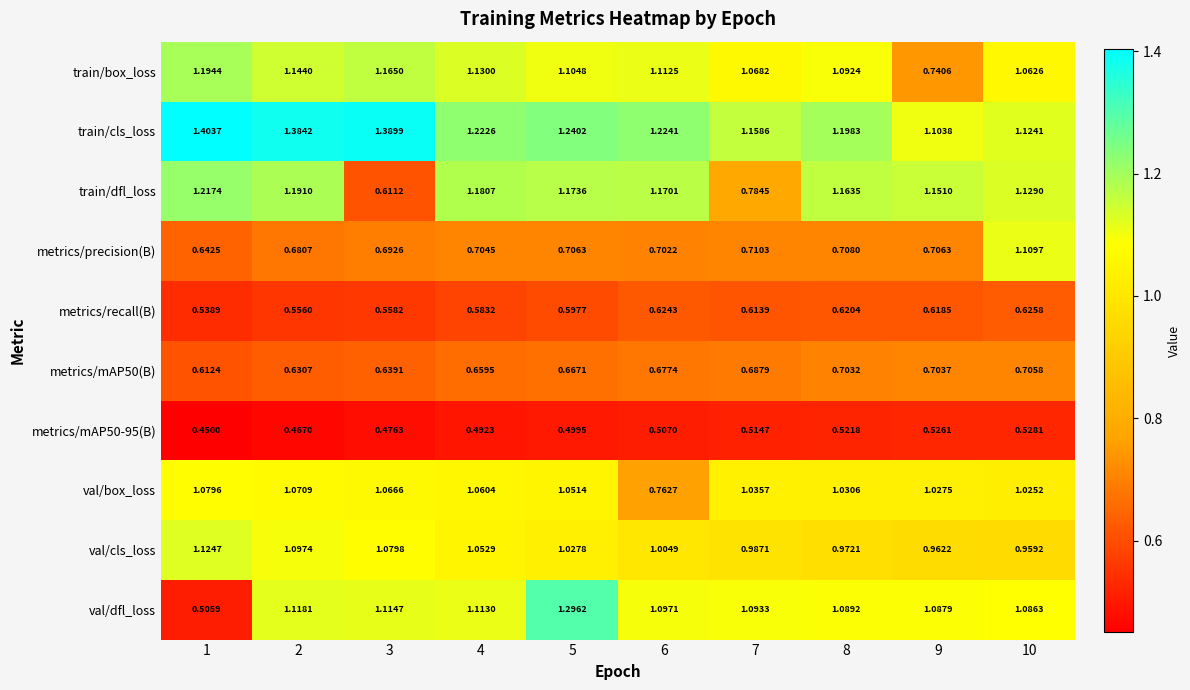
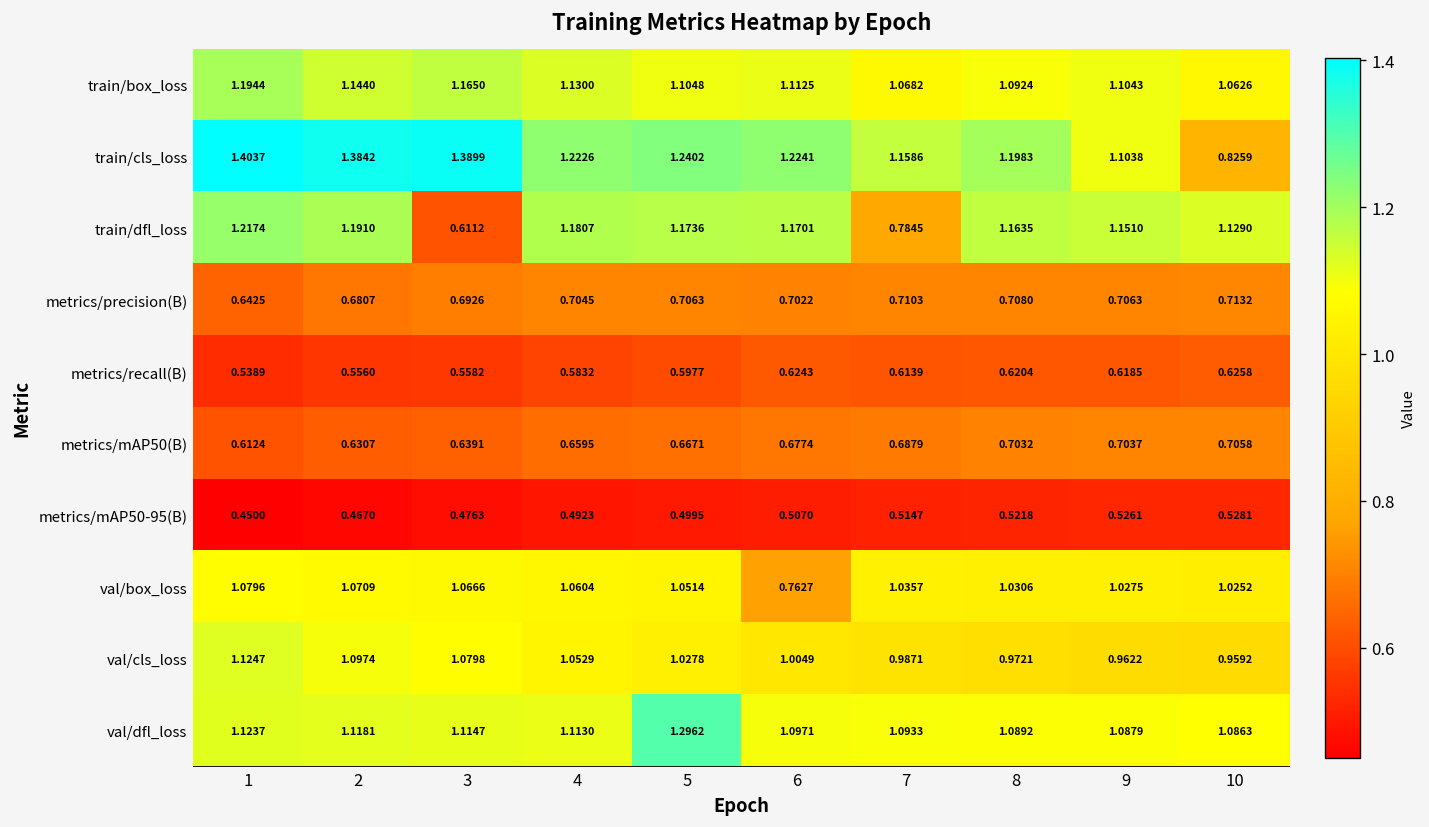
train/box_loss, 9: 0.7406 -> 1.1043
train/cls_loss, 10: 1.1241 -> 0.8259
metrics/precision(B), 10: 1.1097 -> 0.7132
val/dfl_loss, 1: 0.5059 -> 1.1237
